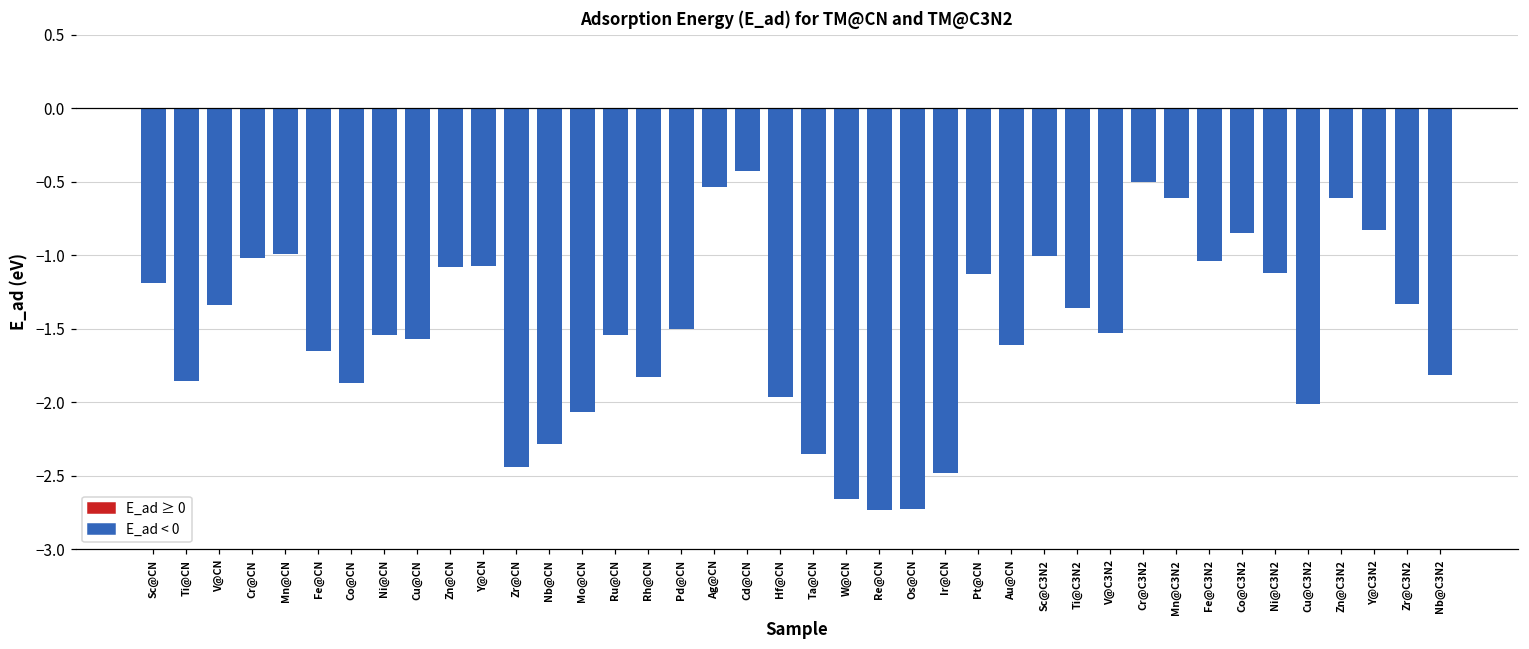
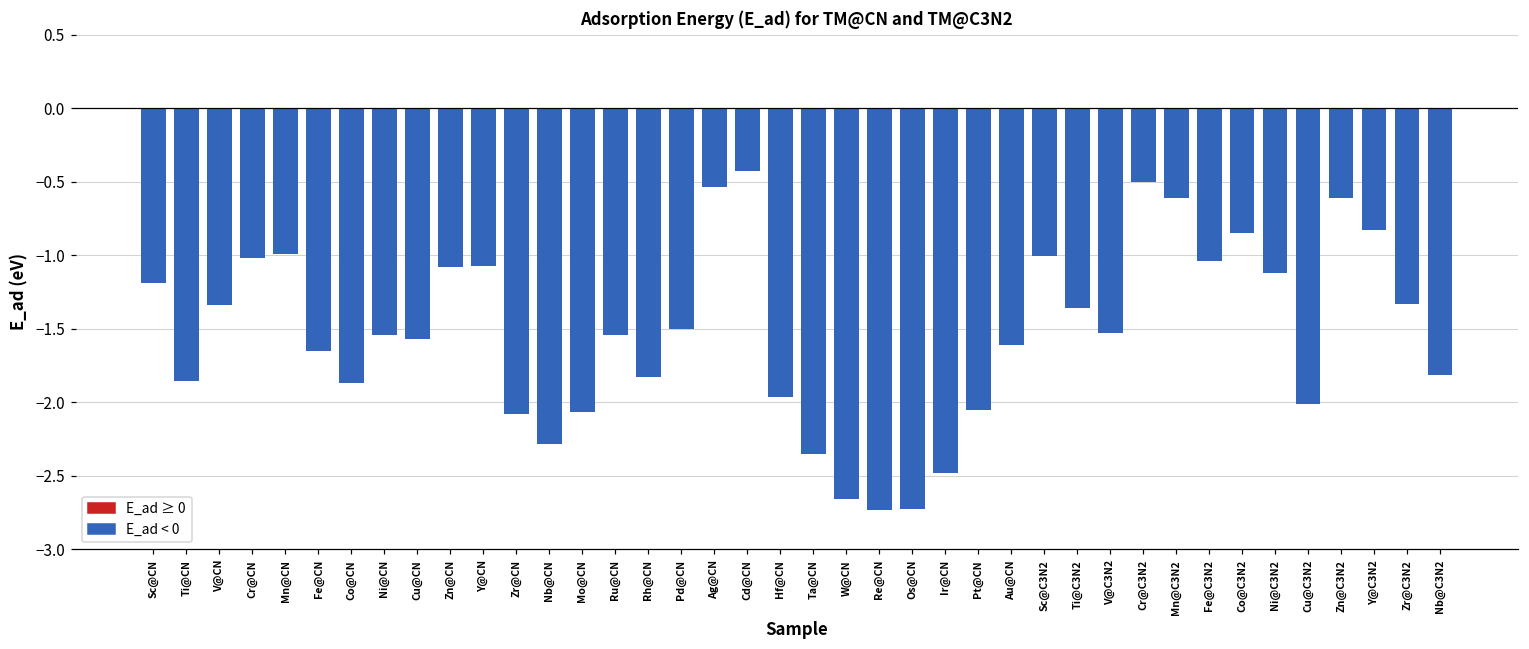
Zr@CN: -2.44 -> -2.08
Pt@CN: -1.13 -> -2.05
